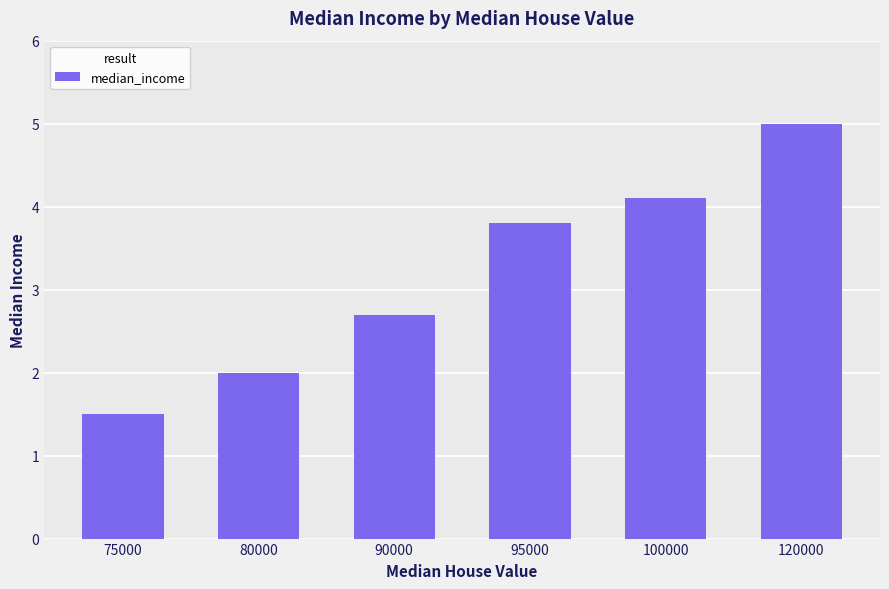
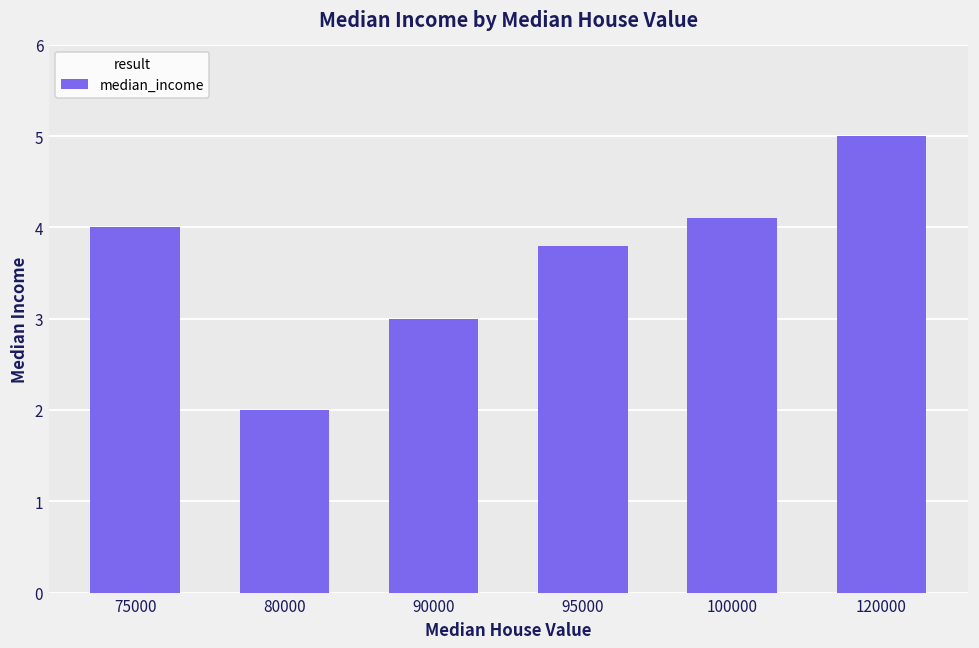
75000: 1.5 -> 4.0
90000: 2.7 -> 3.0
